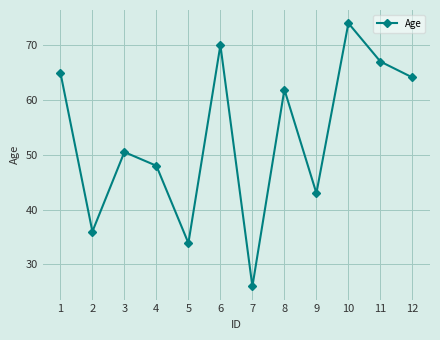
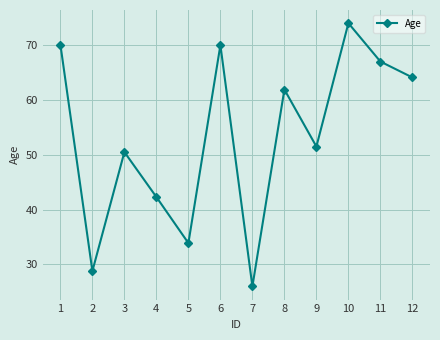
1: 65 -> 70
2: 36 -> 29
4: 48 -> 42
9: 43 -> 52
